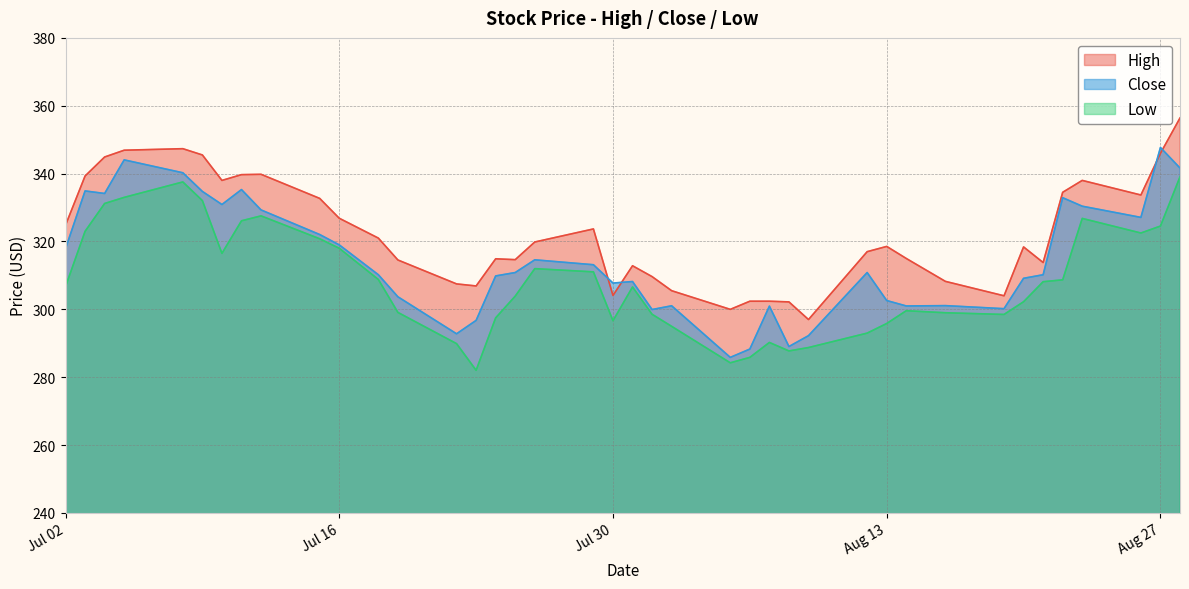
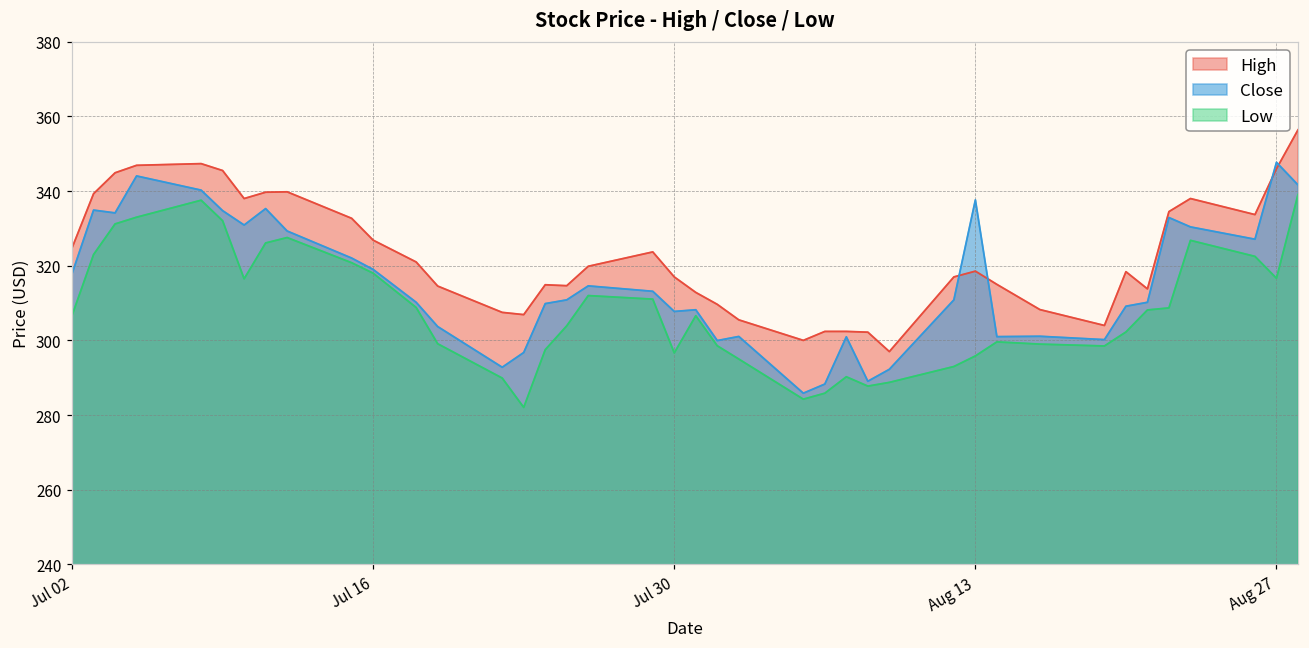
High, Jul 30: 304 -> 317
Close, Aug 13: 303 -> 338
Low, Aug 27: 325 -> 317
